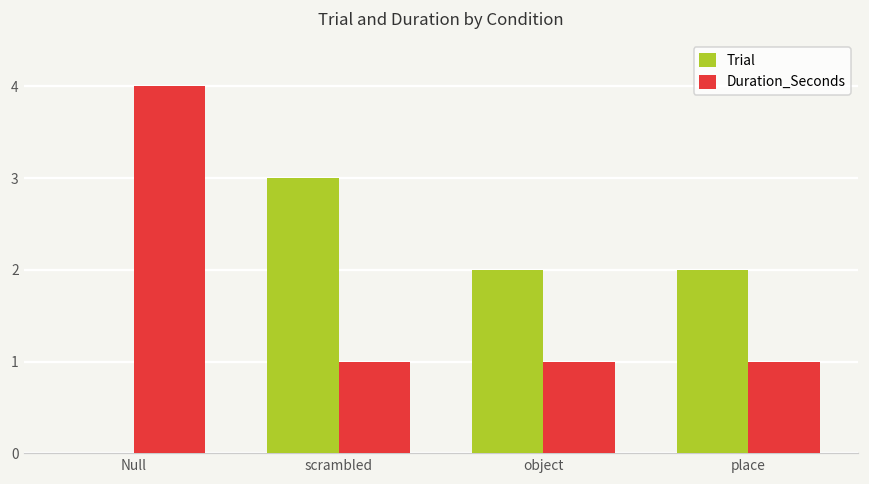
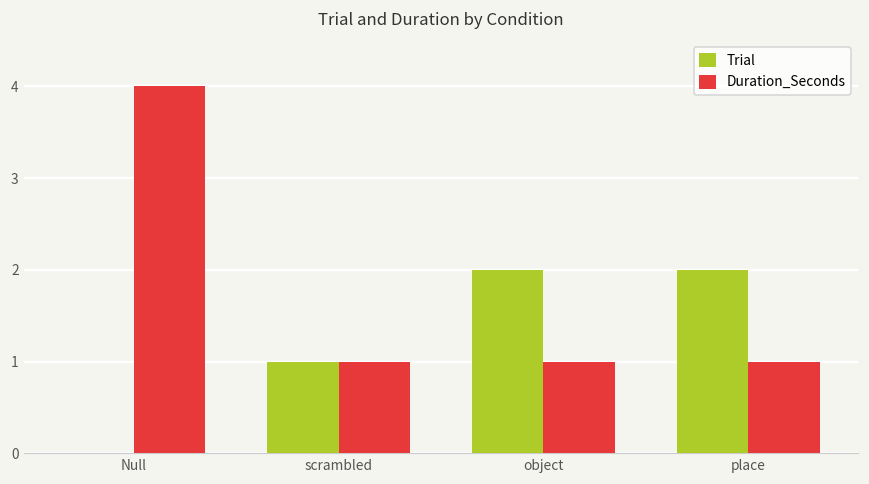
Trial, scrambled: 3 -> 1
